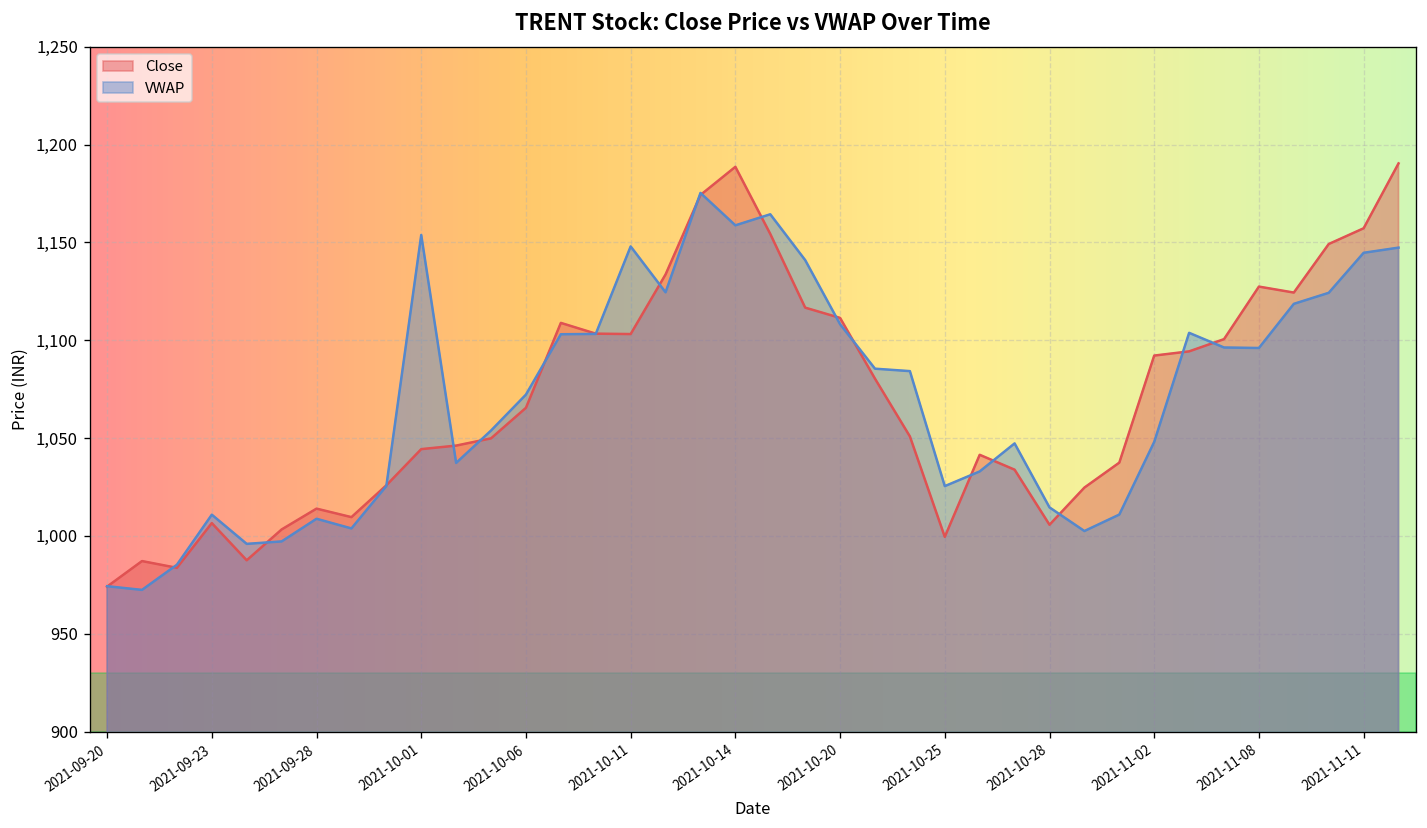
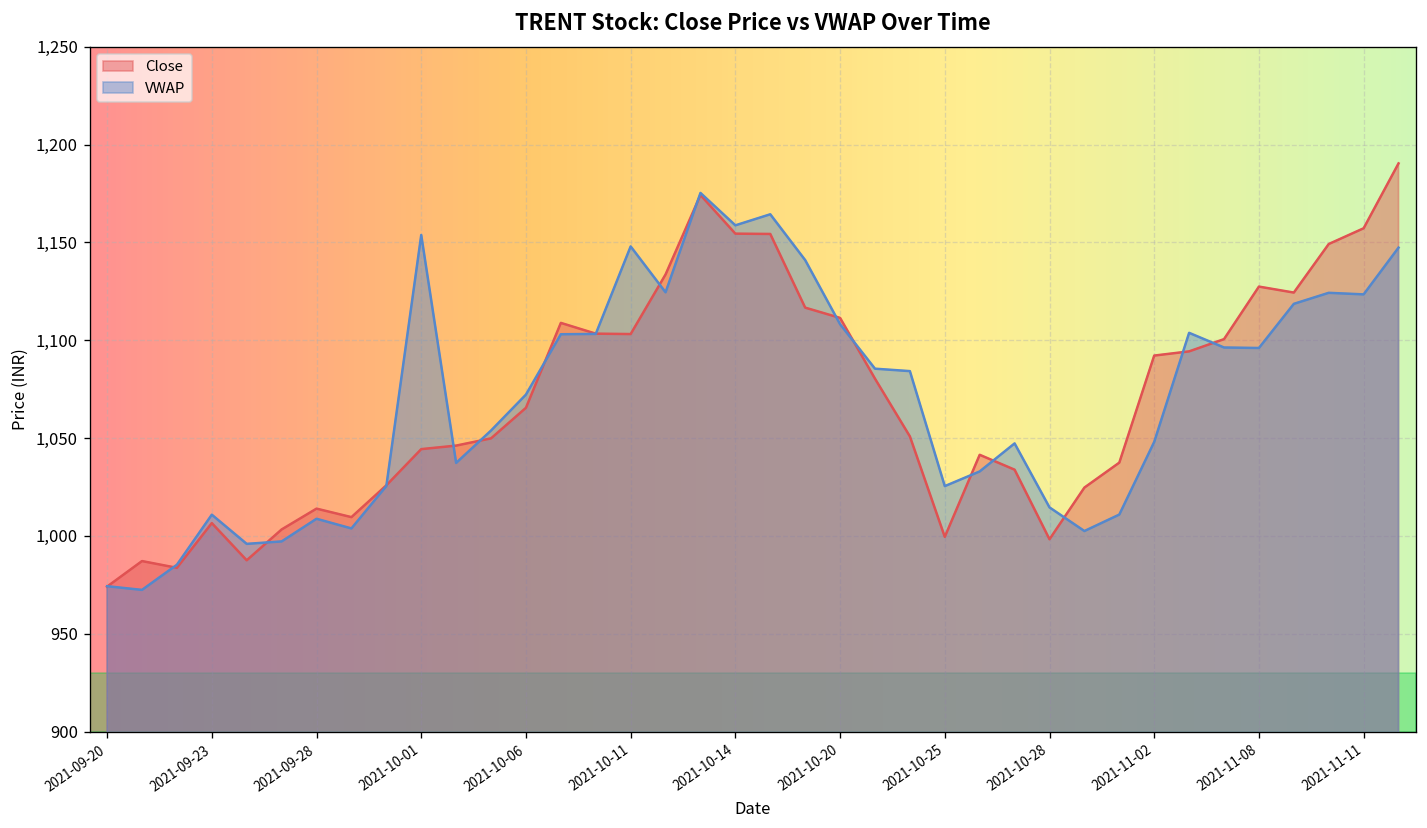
Close, 2021-10-14: 1,189 -> 1,154
Close, 2021-10-28: 1,006 -> 998
VWAP, 2021-11-11: 1,145 -> 1,123
